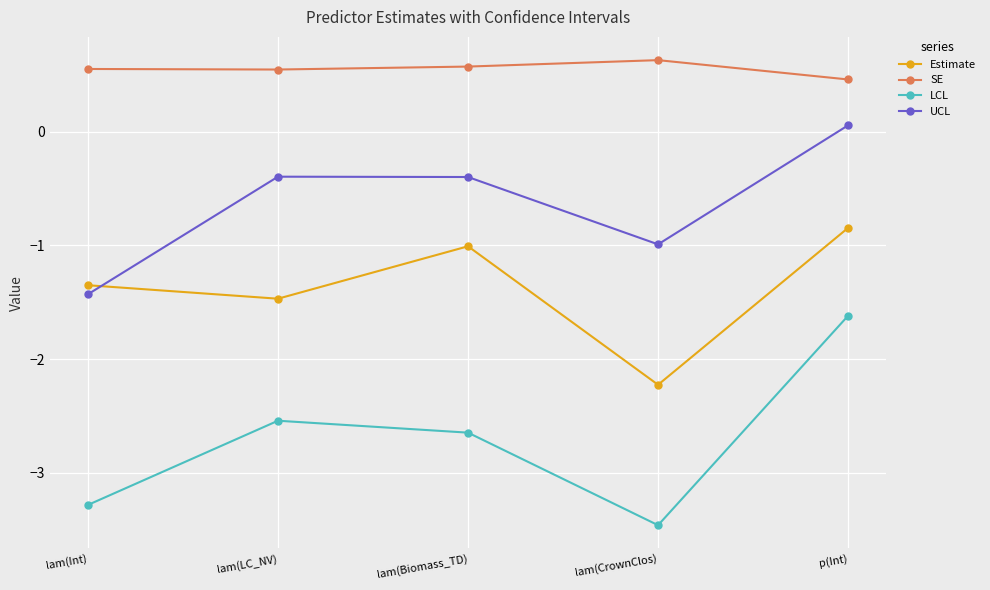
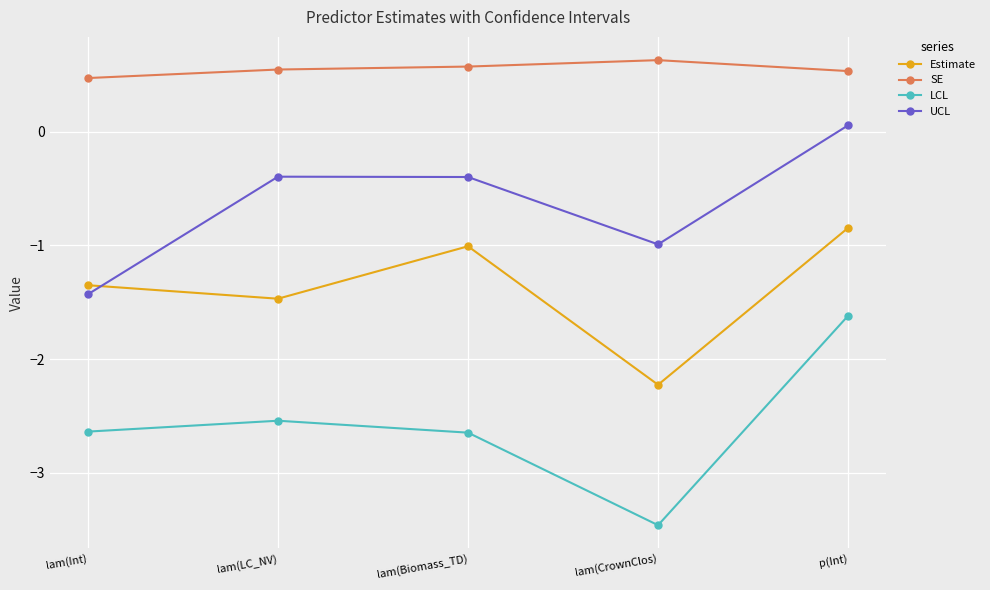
SE, lam(Int): 0.55 -> 0.47
LCL, lam(Int): -3.28 -> -2.64
SE, p(Int): 0.46 -> 0.53
